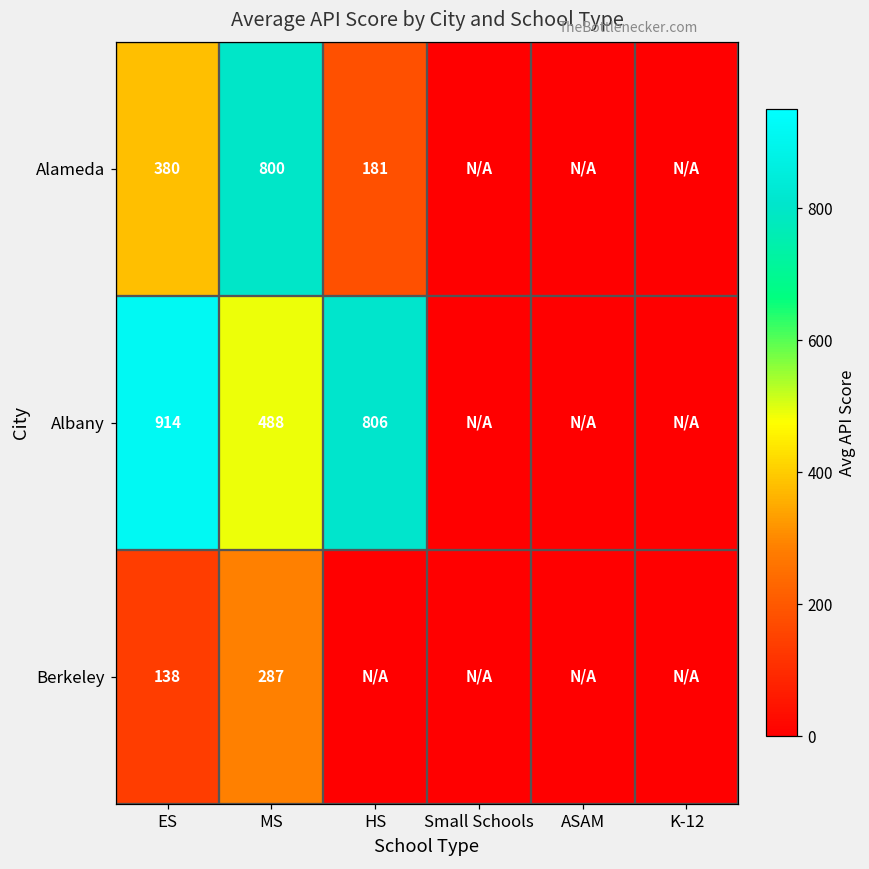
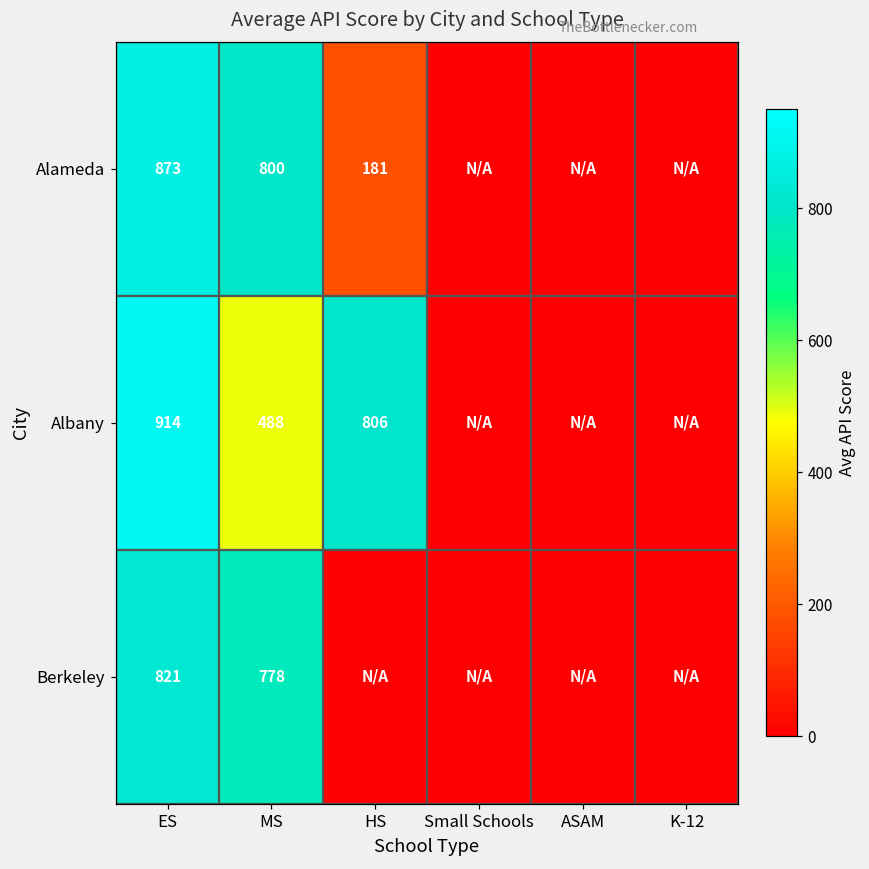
Alameda, ES: 380 -> 873
Berkeley, ES: 138 -> 821
Berkeley, MS: 287 -> 778
